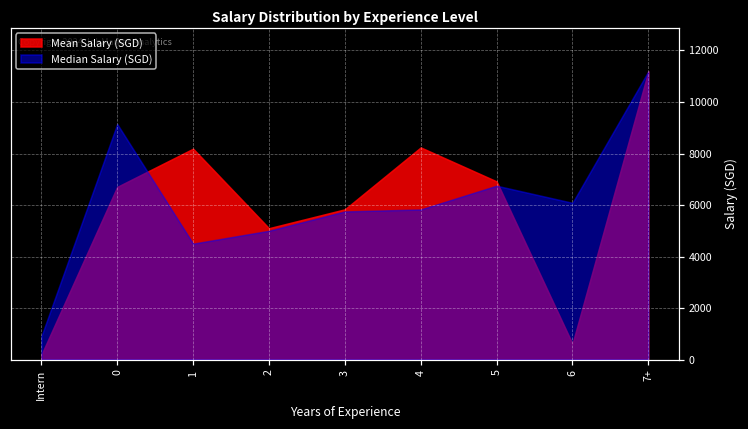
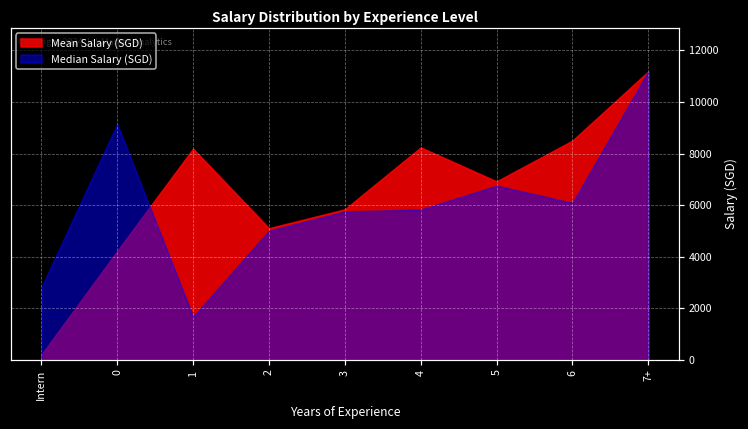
Median Salary (SGD), Intern: 900 -> 2800
Mean Salary (SGD), 0: 6700 -> 4200
Median Salary (SGD), 1: 4500 -> 1700
Mean Salary (SGD), 6: 600 -> 8500
